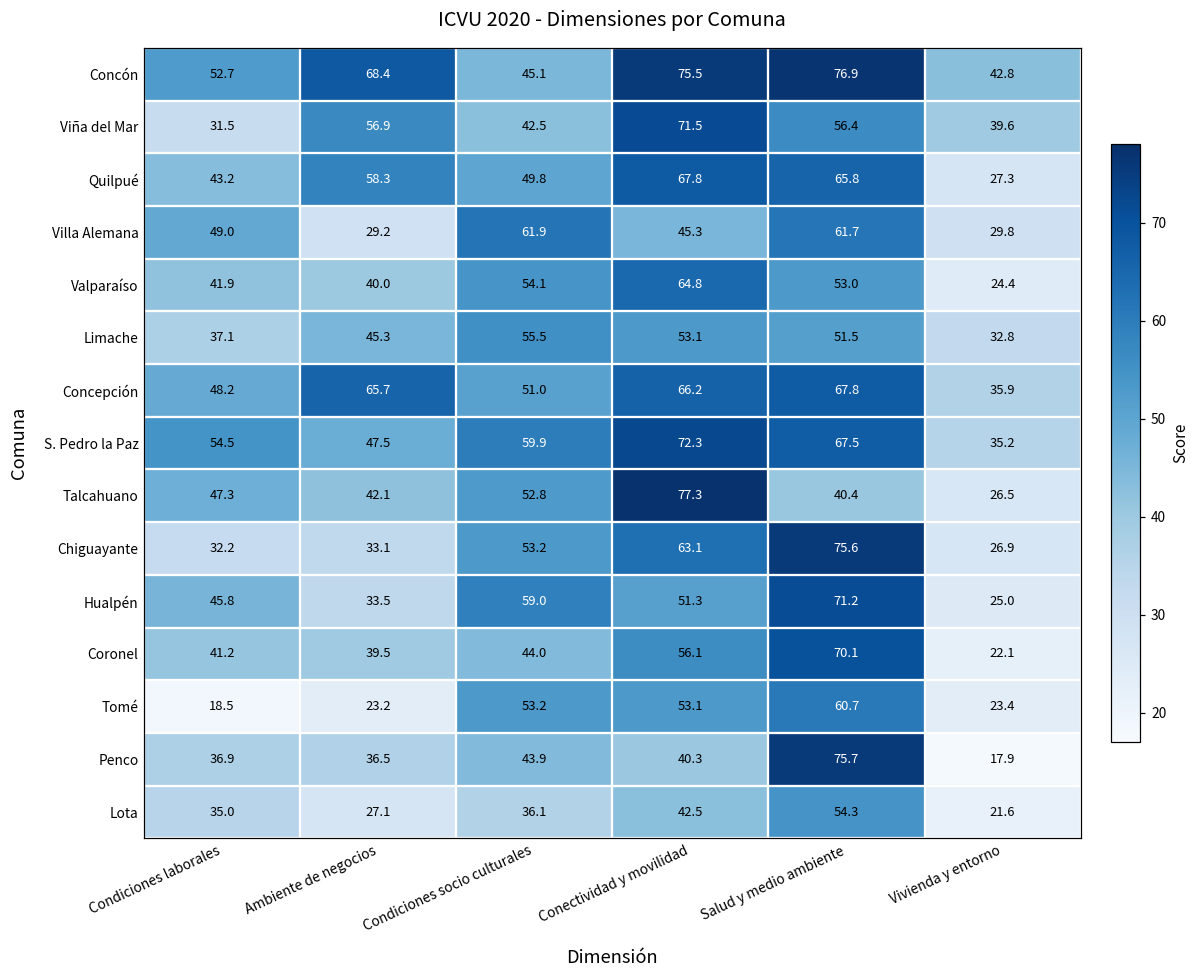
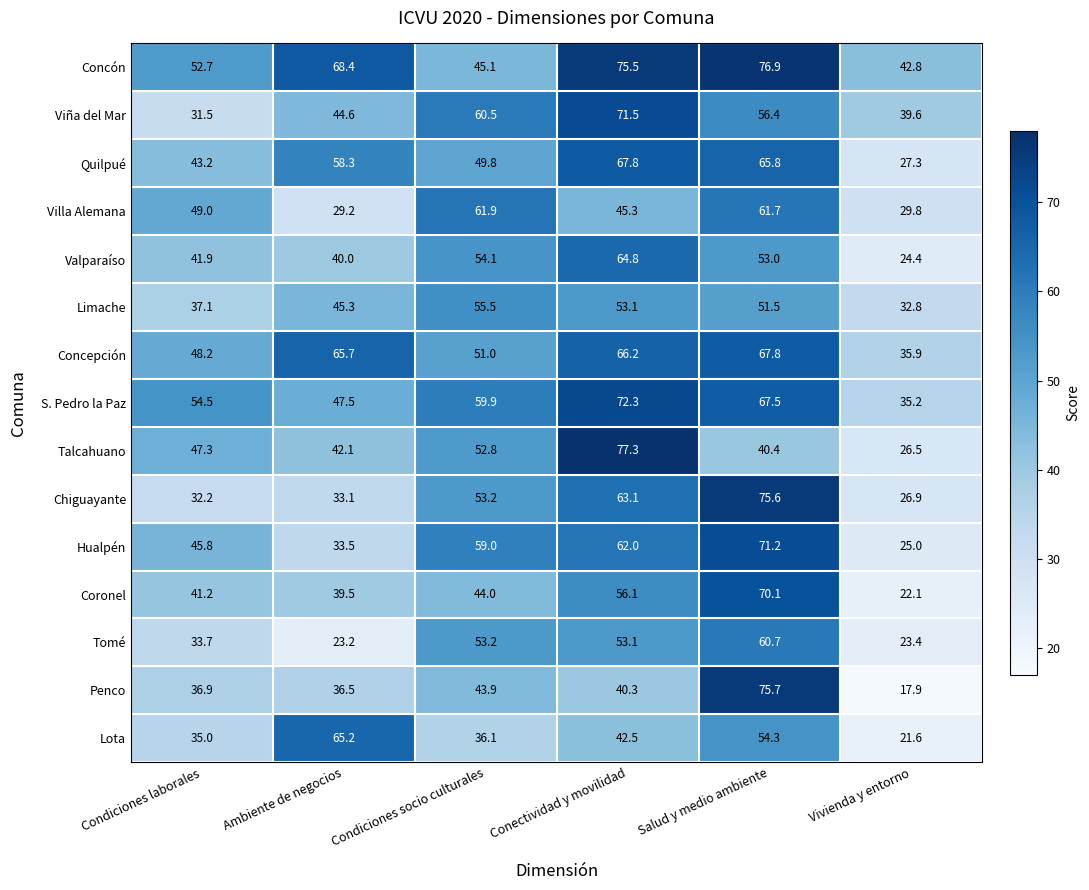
Viña del Mar, Ambiente de negocios: 56.9 -> 44.6
Viña del Mar, Condiciones socio culturales: 42.5 -> 60.5
Hualpén, Conectividad y movilidad: 51.3 -> 62.0
Tomé, Condiciones laborales: 18.5 -> 33.7
Lota, Ambiente de negocios: 27.1 -> 65.2
